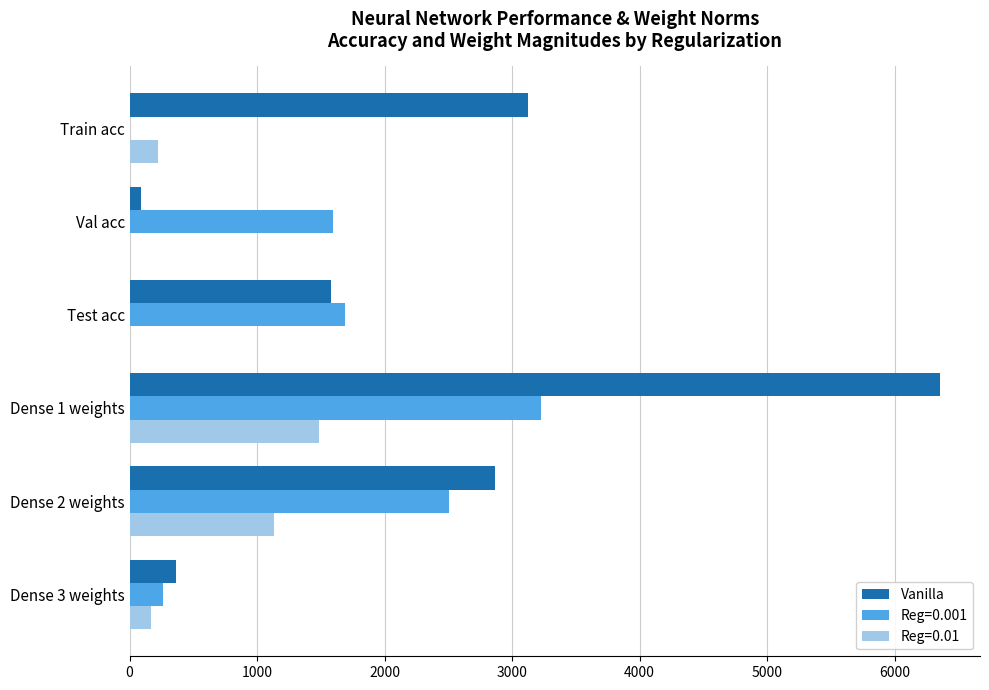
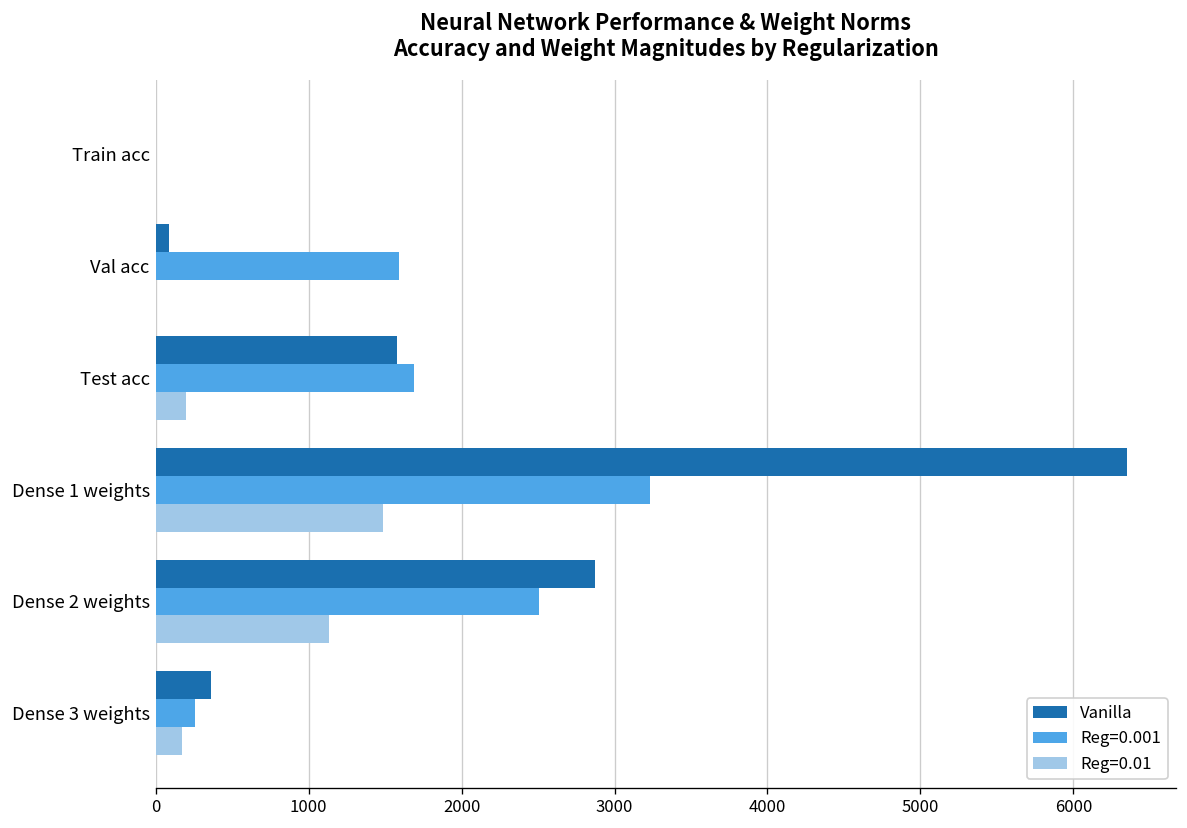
Vanilla, Train acc: 3130 -> 0
Reg=0.01, Train acc: 220 -> 0
Reg=0.01, Test acc: 0 -> 200
